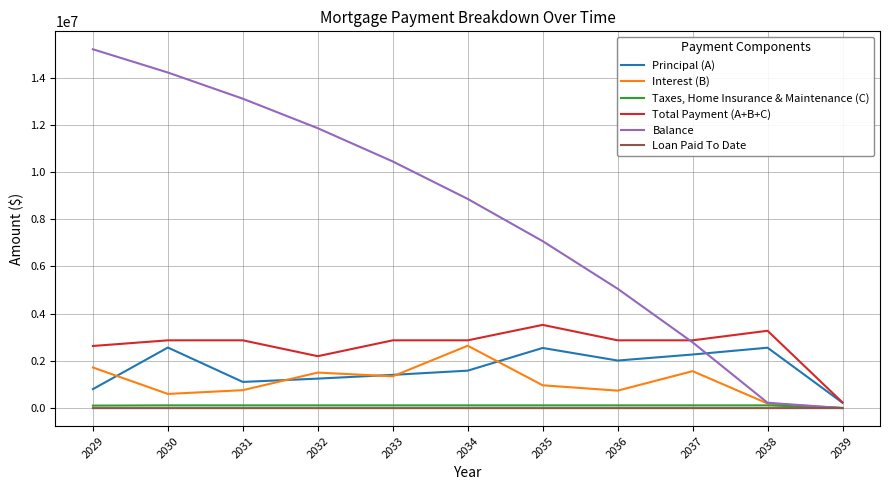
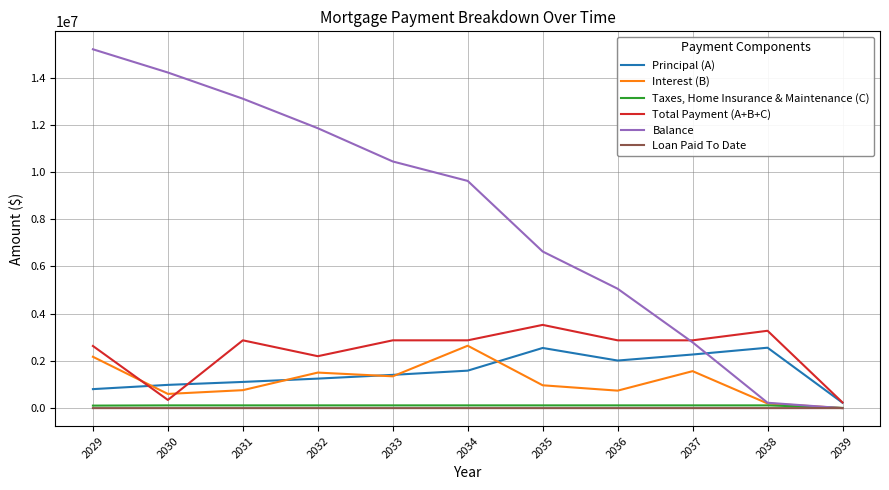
Interest (B), 2029: 1700000 -> 2200000
Principal (A), 2030: 2600000 -> 1000000
Total Payment (A+B+C), 2030: 2900000 -> 300000
Balance, 2034: 8900000 -> 9600000
Balance, 2035: 7100000 -> 6600000
